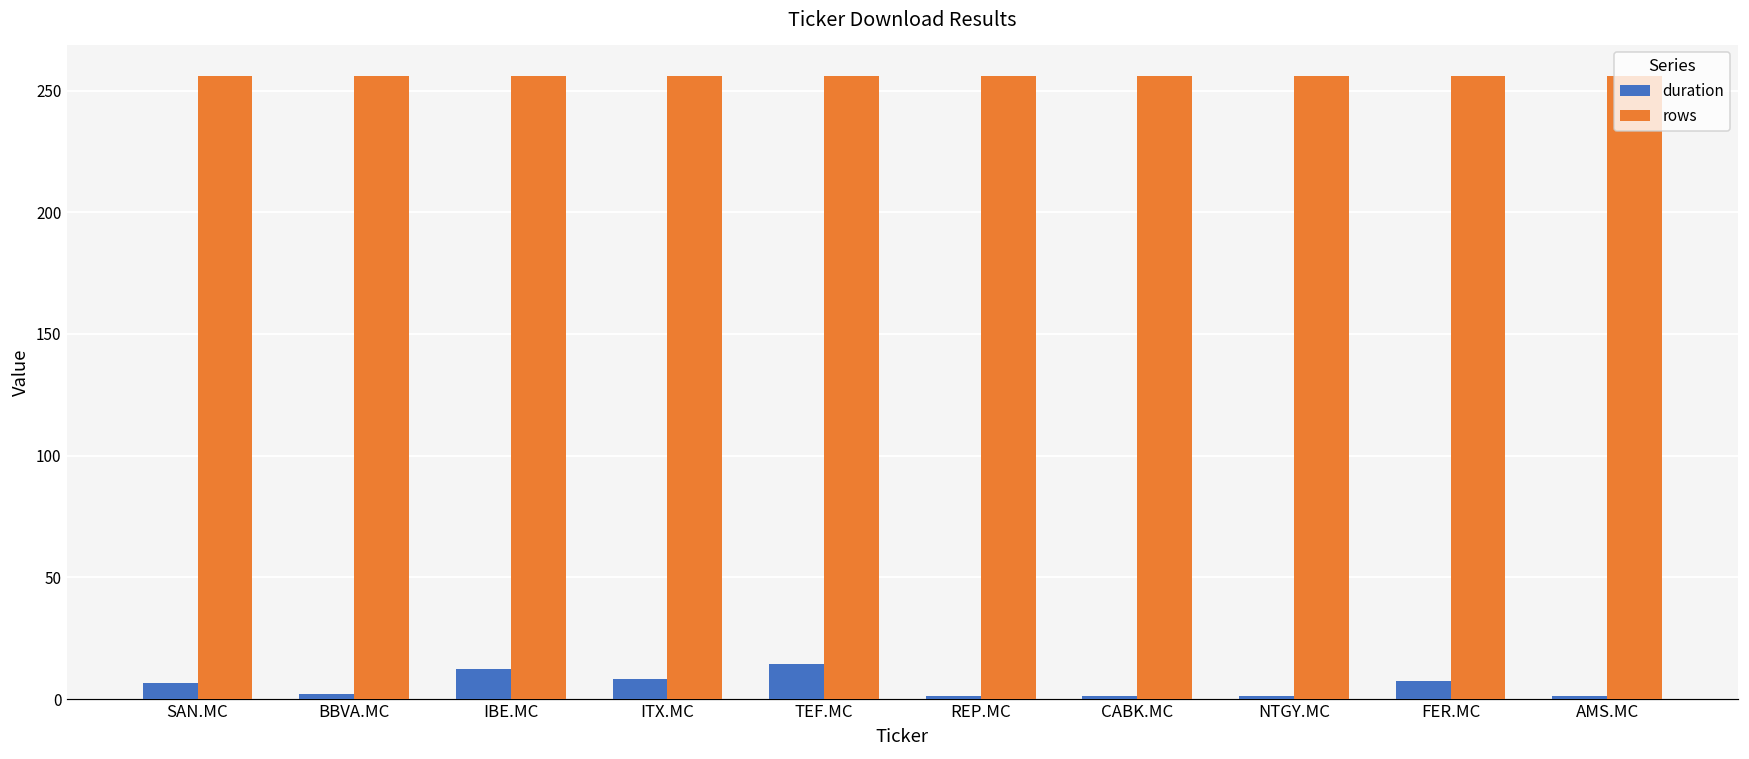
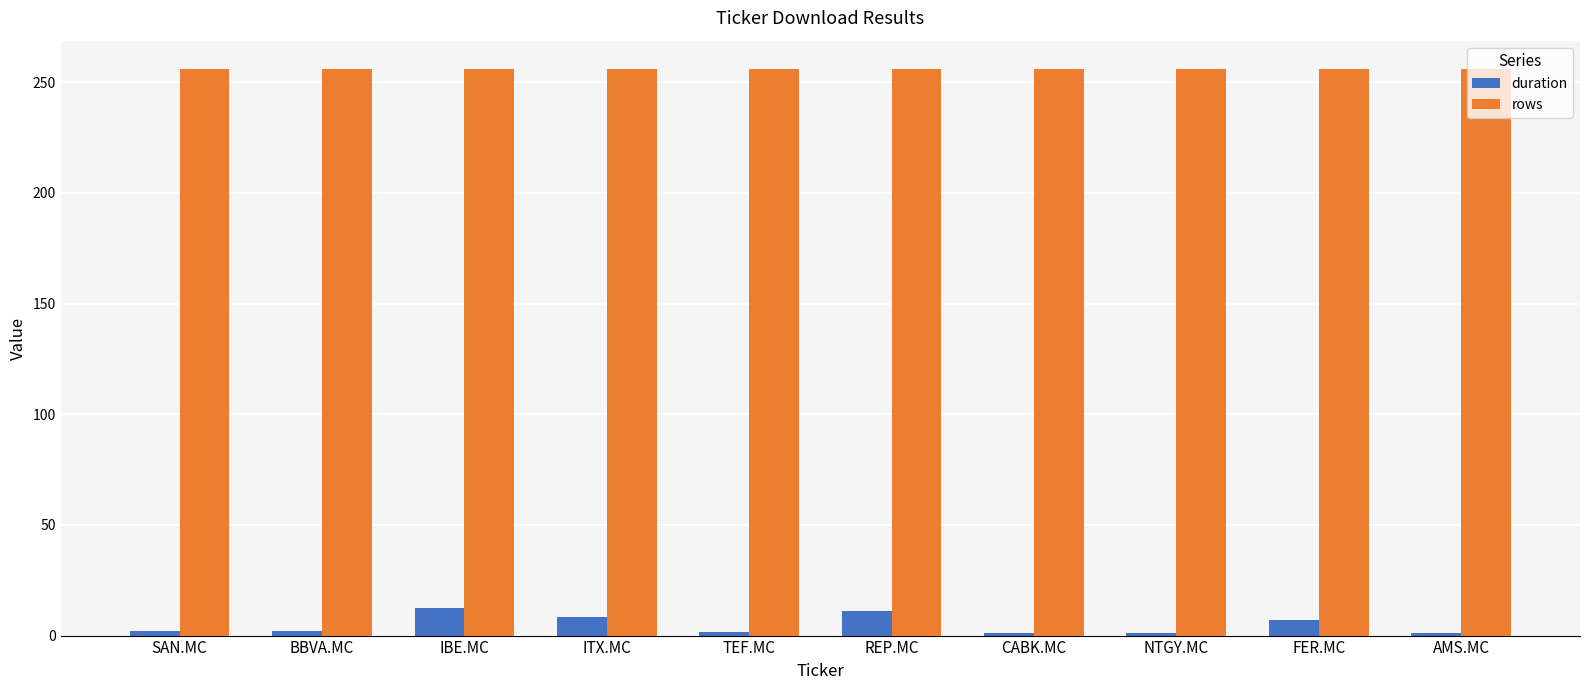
duration, SAN.MC: 7 -> 2
duration, TEF.MC: 14 -> 2
duration, REP.MC: 1 -> 11
